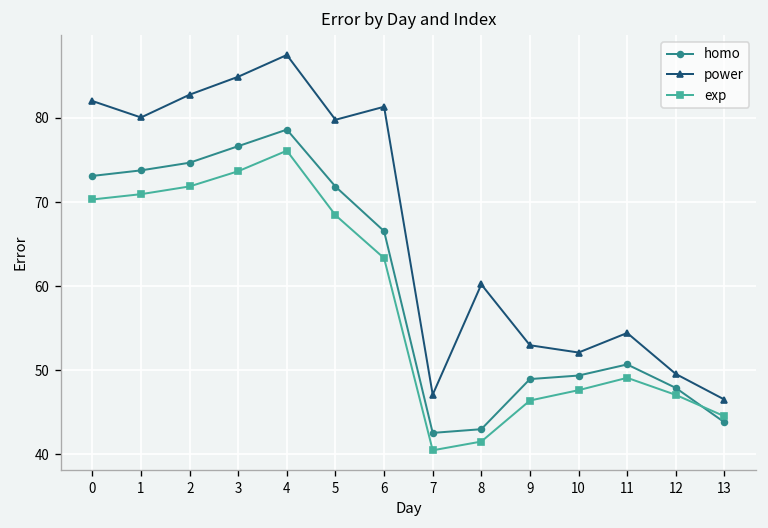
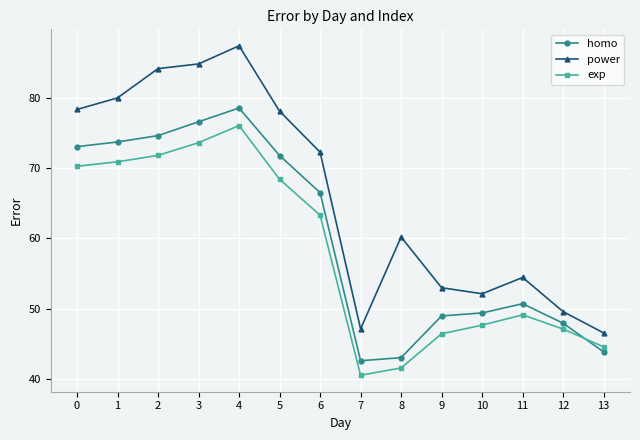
power, 0: 82 -> 78
power, 2: 83 -> 84
power, 5: 80 -> 78
power, 6: 81 -> 72
